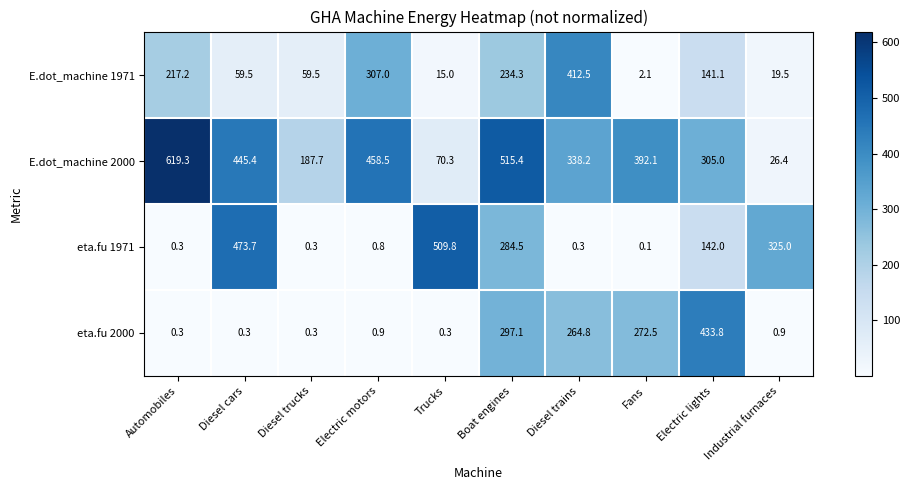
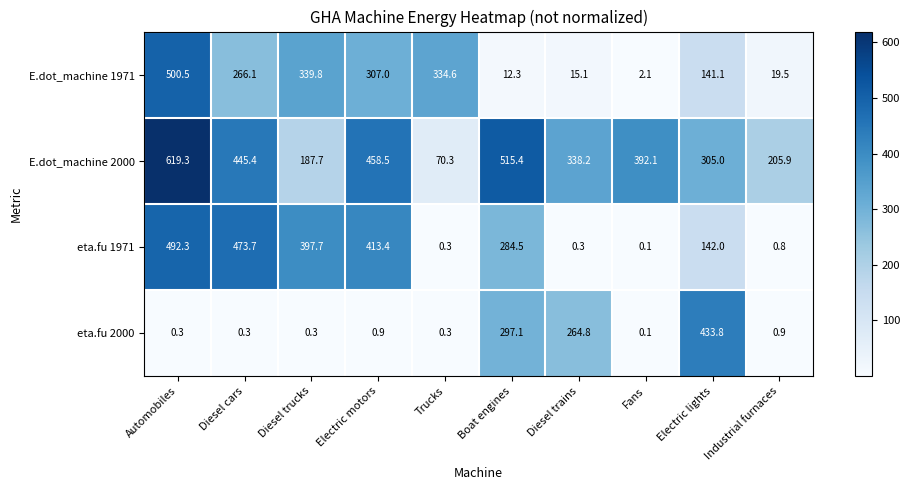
E.dot_machine 1971, Automobiles: 217.2 -> 500.5
E.dot_machine 1971, Diesel cars: 59.5 -> 266.1
E.dot_machine 1971, Diesel trucks: 59.5 -> 339.8
E.dot_machine 1971, Trucks: 15.0 -> 334.6
E.dot_machine 1971, Boat engines: 234.3 -> 12.3
E.dot_machine 1971, Diesel trains: 412.5 -> 15.1
E.dot_machine 2000, Industrial furnaces: 26.4 -> 205.9
eta.fu 1971, Automobiles: 0.3 -> 492.3
eta.fu 1971, Diesel trucks: 0.3 -> 397.7
eta.fu 1971, Electric motors: 0.8 -> 413.4
eta.fu 1971, Trucks: 509.8 -> 0.3
eta.fu 1971, Industrial furnaces: 325.0 -> 0.8
eta.fu 2000, Fans: 272.5 -> 0.1
